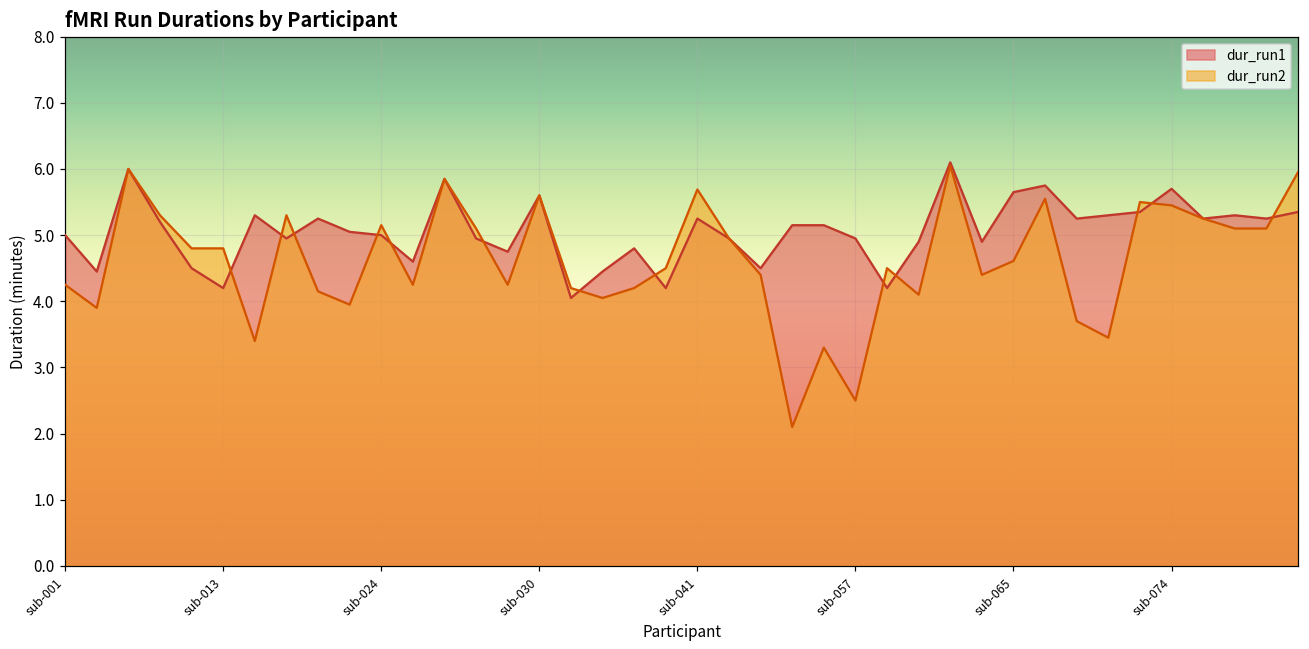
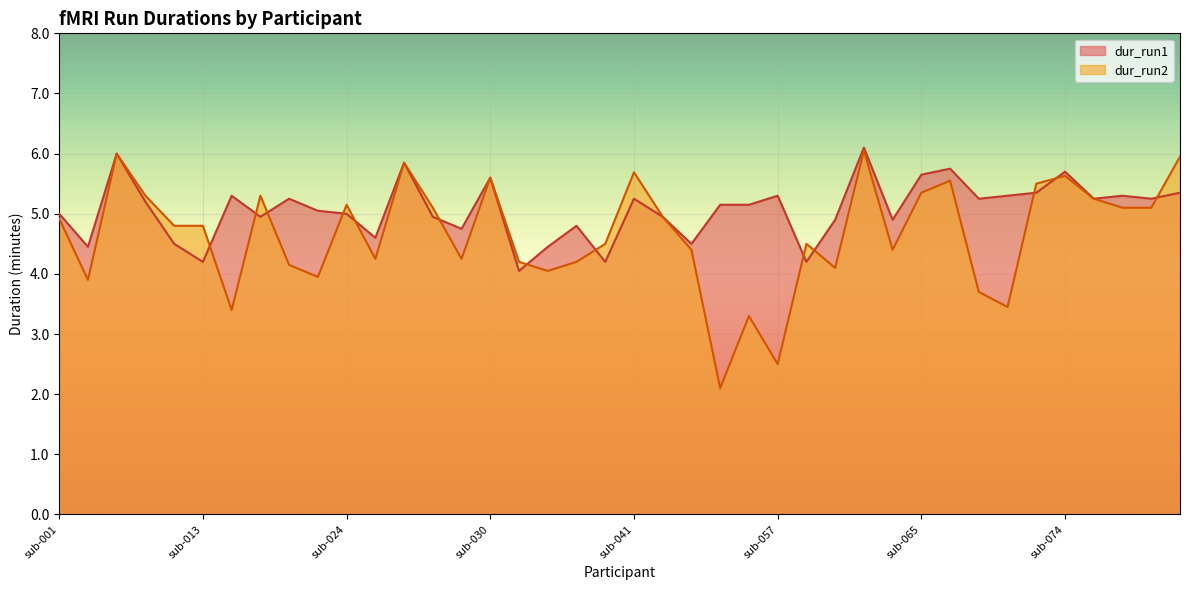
dur_run2, sub-001: 4.3 -> 4.9
dur_run1, sub-057: 5.0 -> 5.3
dur_run2, sub-065: 4.6 -> 5.4
dur_run2, sub-074: 5.5 -> 5.6
